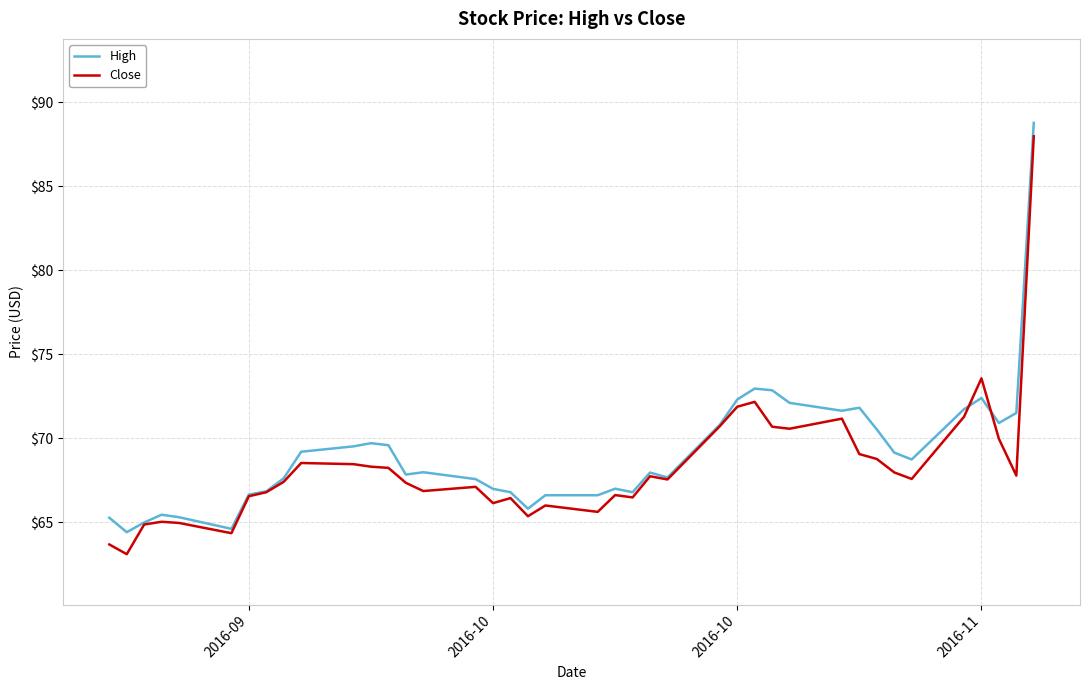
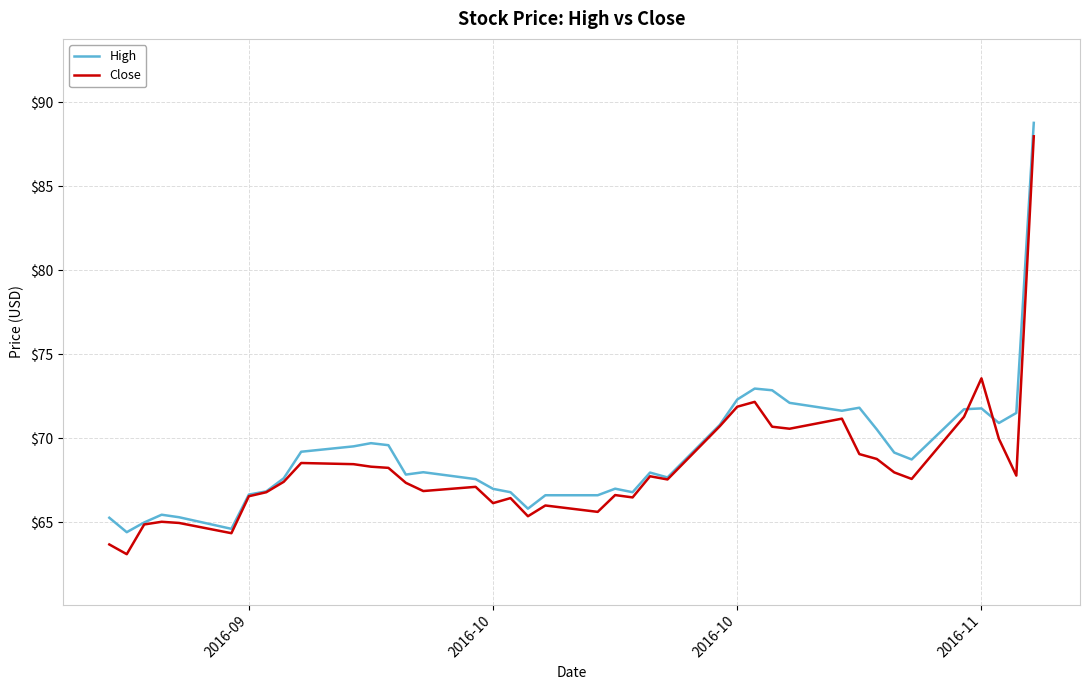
High, 2016-11: $72.4 -> $71.8
